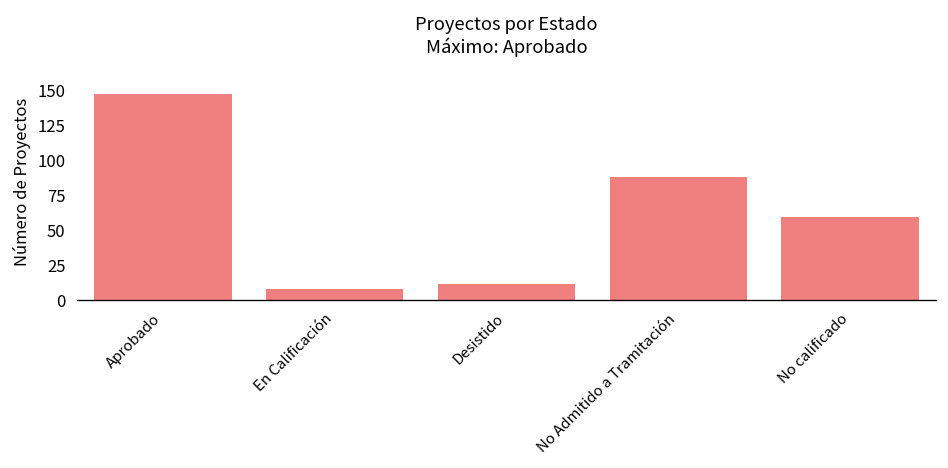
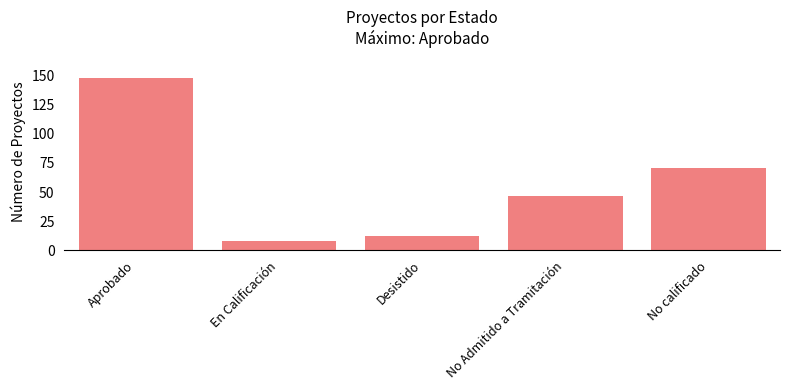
No Admitido a Tramitación: 88 -> 47
No calificado: 60 -> 71
